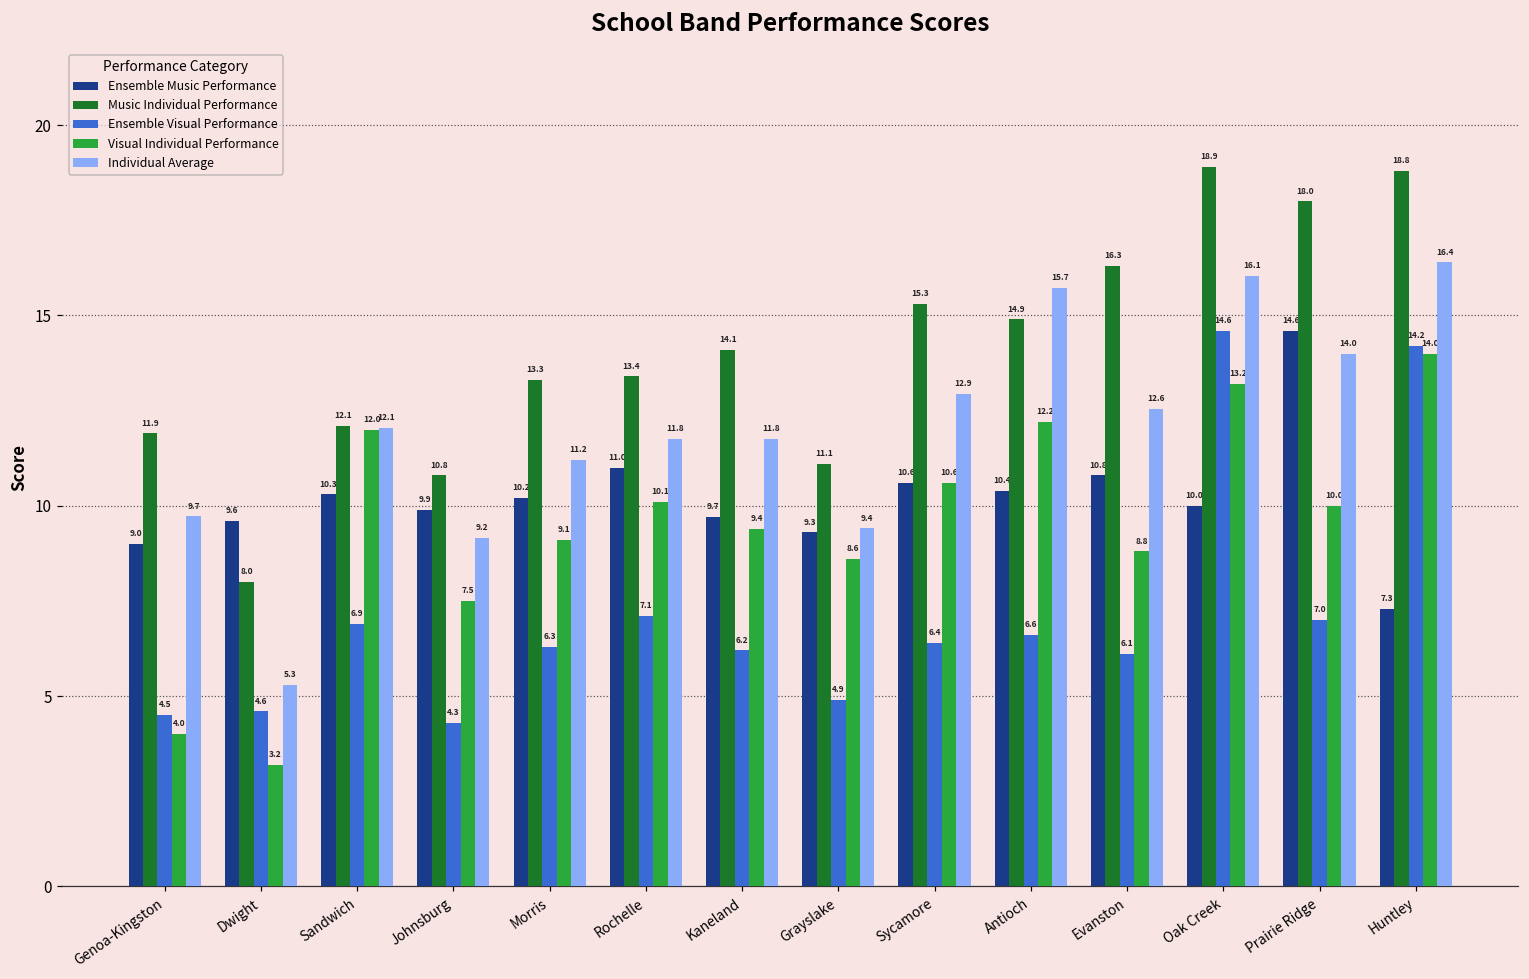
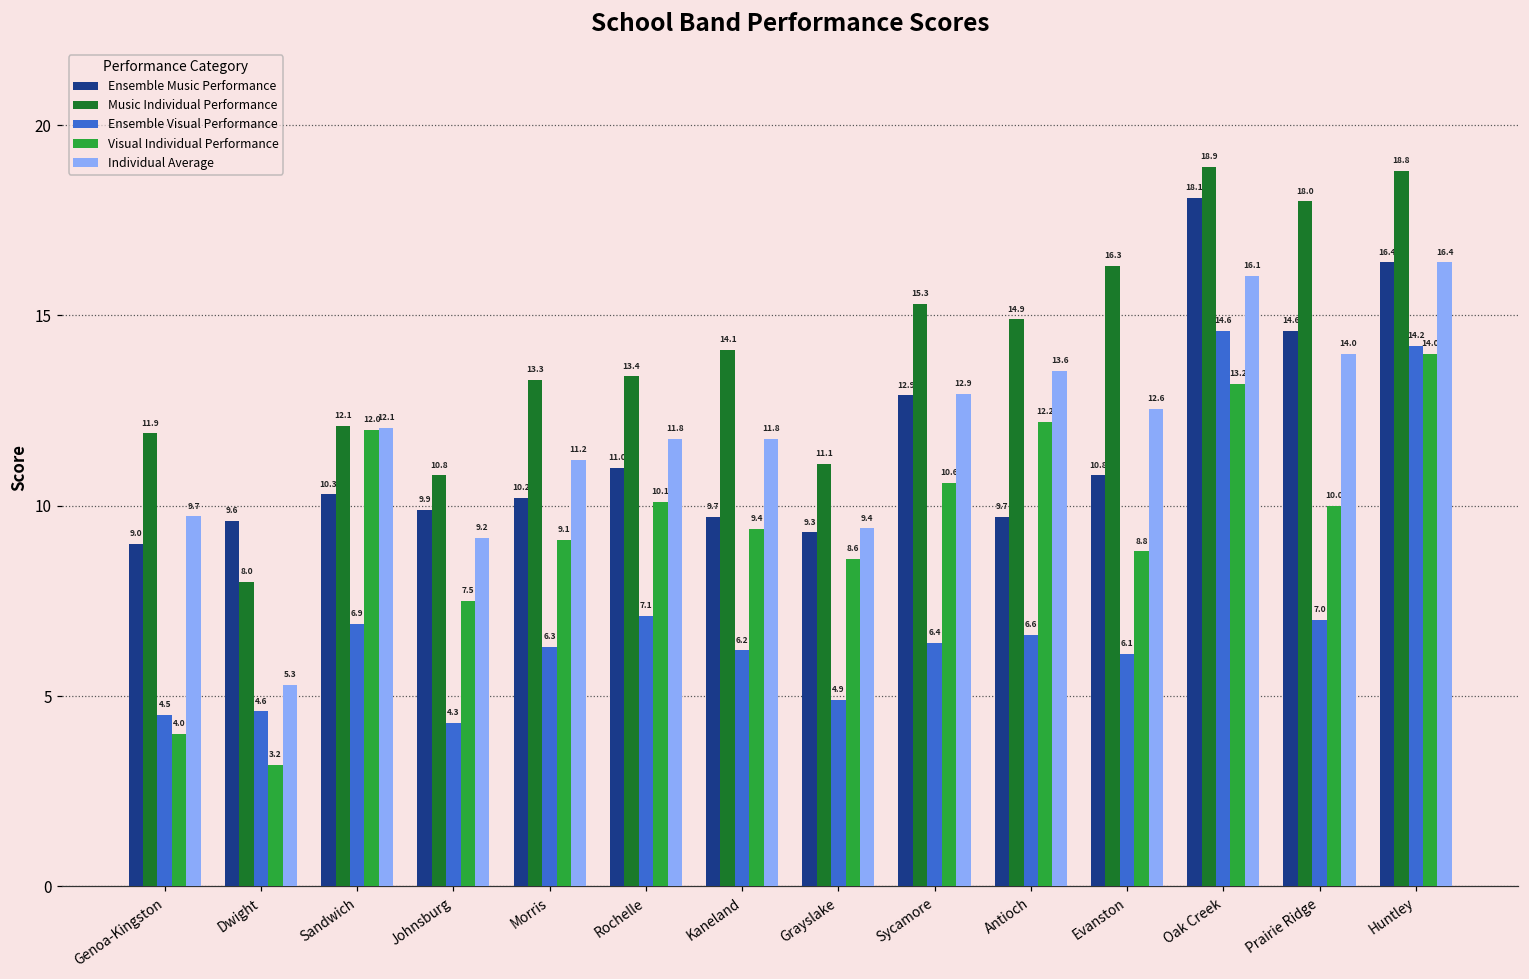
Ensemble Music Performance, Sycamore: 10.6 -> 12.9
Ensemble Music Performance, Antioch: 10.4 -> 9.7
Individual Average, Antioch: 15.7 -> 13.6
Ensemble Music Performance, Oak Creek: 10.0 -> 18.1
Ensemble Music Performance, Huntley: 7.3 -> 16.4
